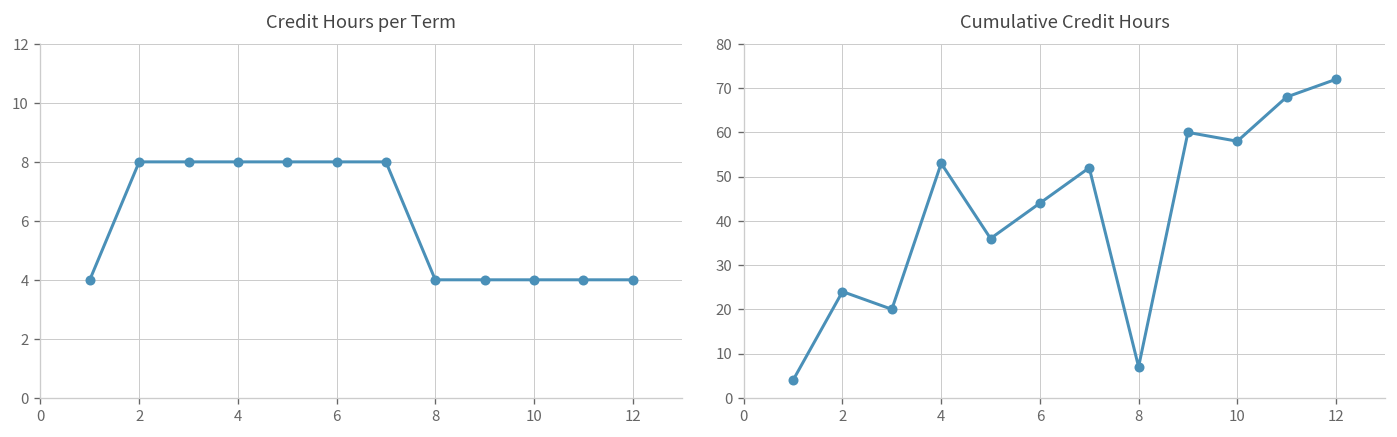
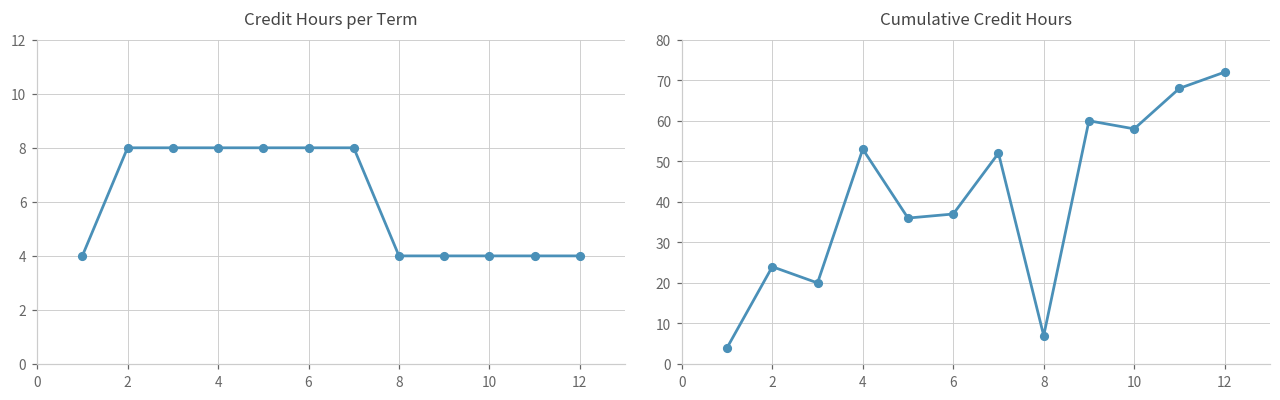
Cumulative Credit Hours, 6: 44 -> 37
